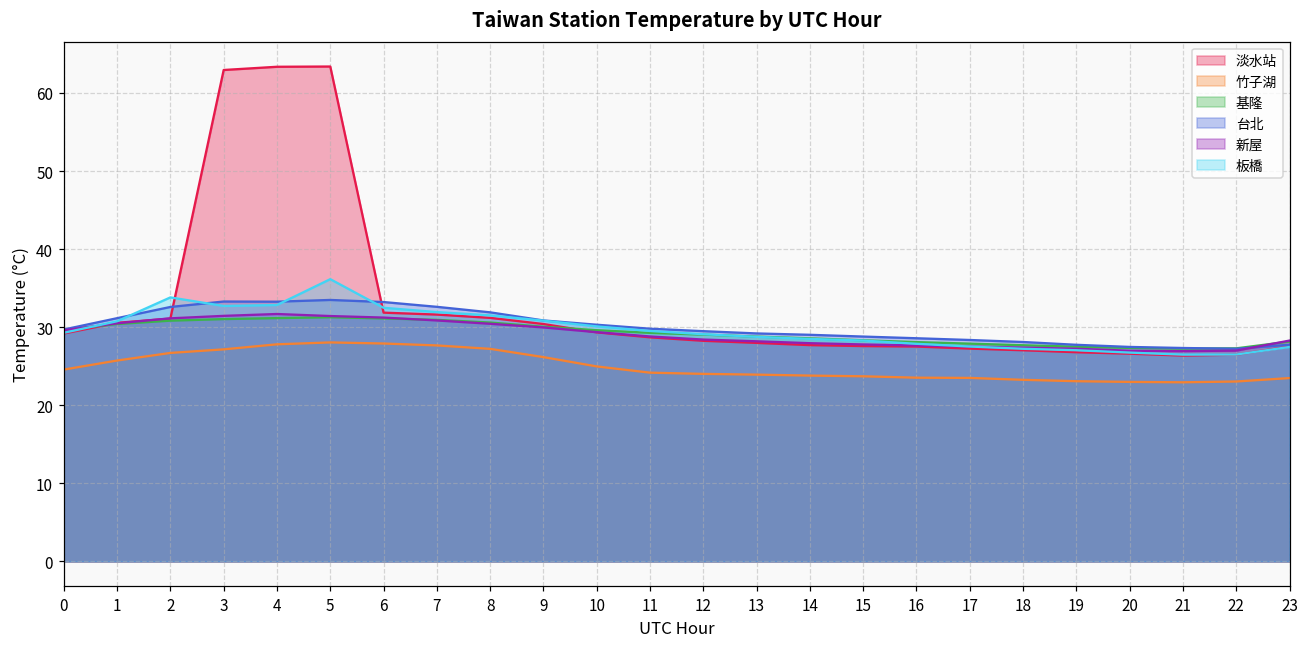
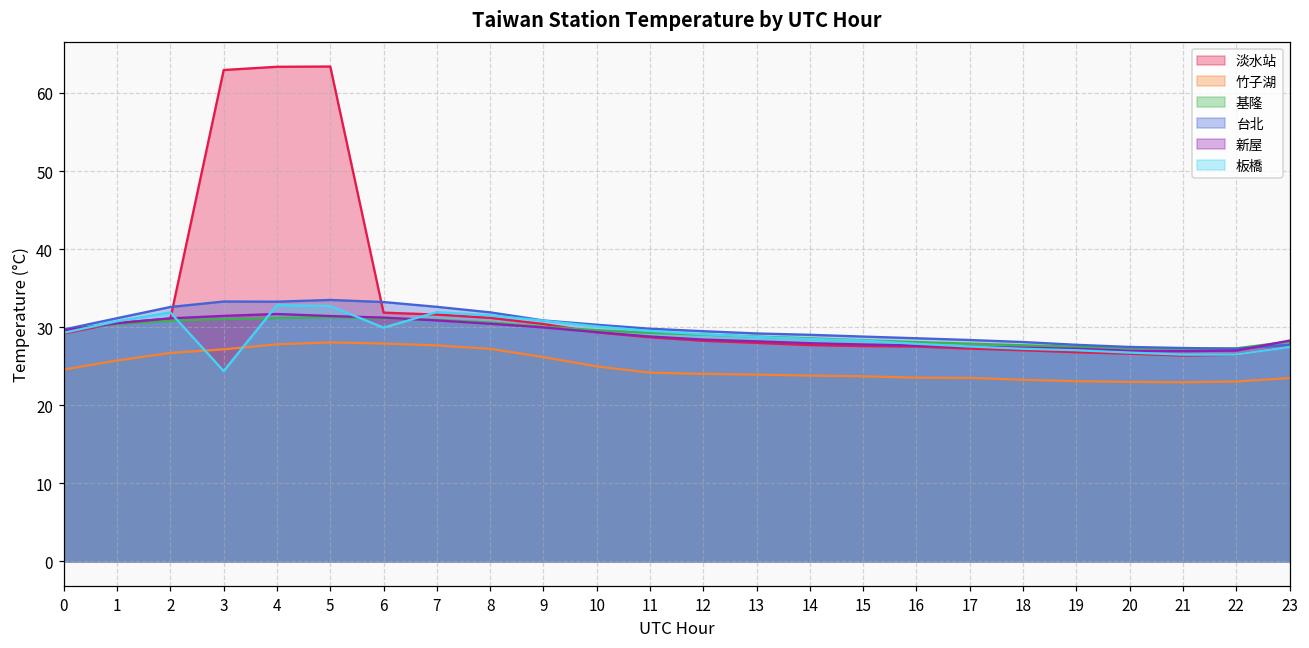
板橋, 2: 34 -> 32
板橋, 3: 33 -> 24
板橋, 5: 36 -> 33
板橋, 6: 32 -> 30
